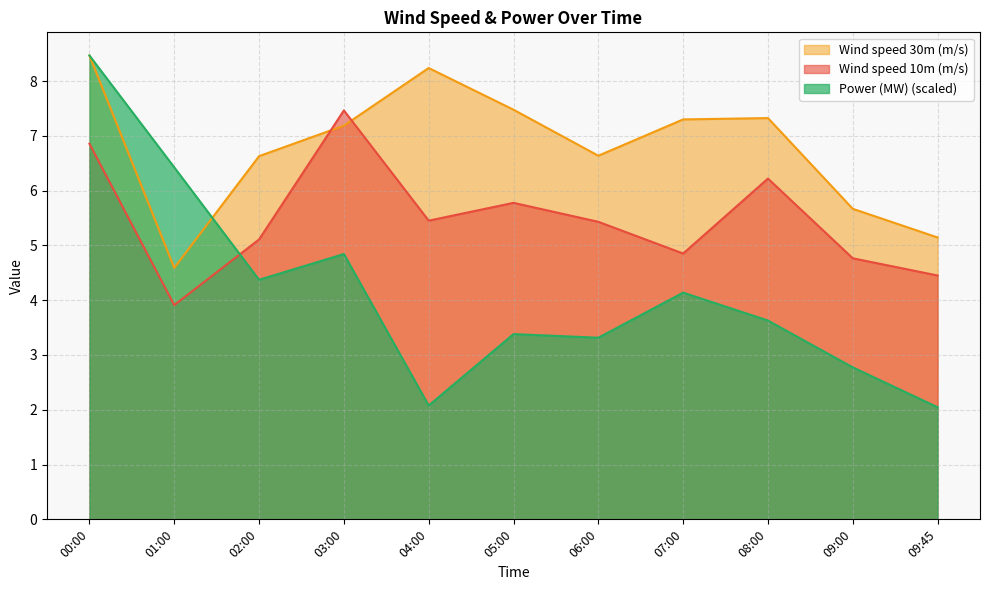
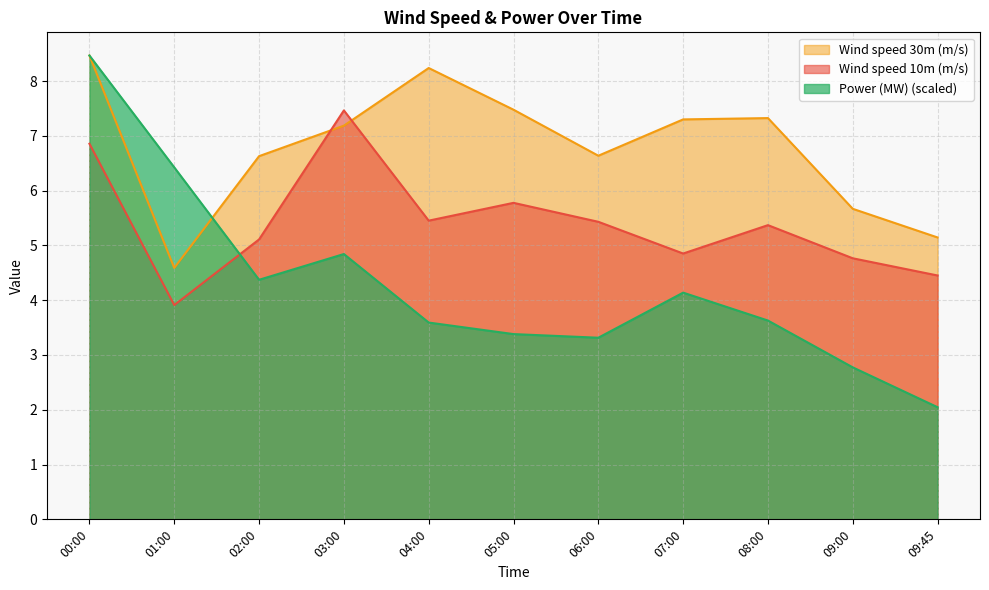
Power (MW) (scaled), 04:00: 2.1 -> 3.6
Wind speed 10m (m/s), 08:00: 6.2 -> 5.4
